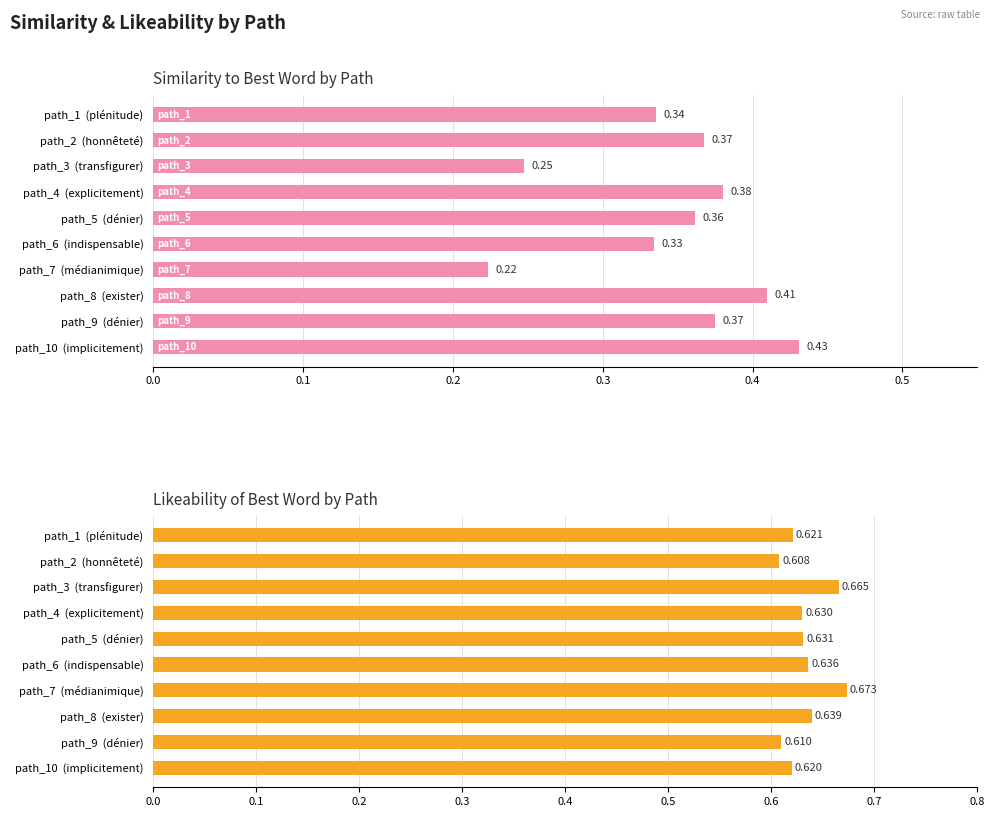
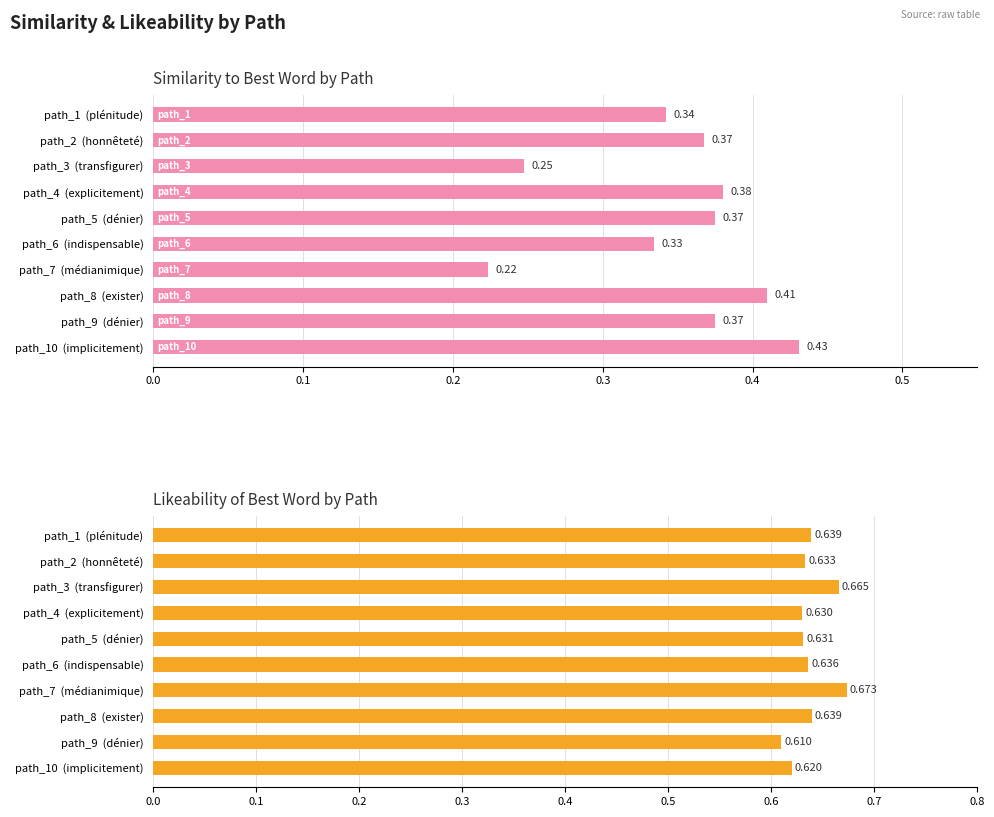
Similarity to Best Word by Path, path_1 (plénitude): 0.336 -> 0.342
Similarity to Best Word by Path, path_5 (dénier): 0.36 -> 0.37
Likeability of Best Word by Path, path_1 (plénitude): 0.621 -> 0.639
Likeability of Best Word by Path, path_2 (honnêteté): 0.608 -> 0.633
